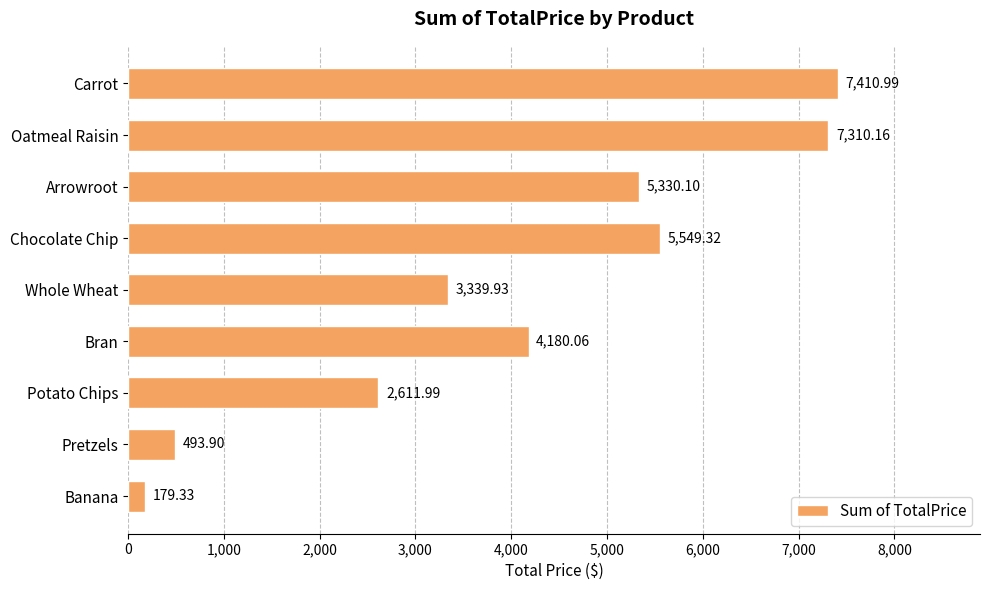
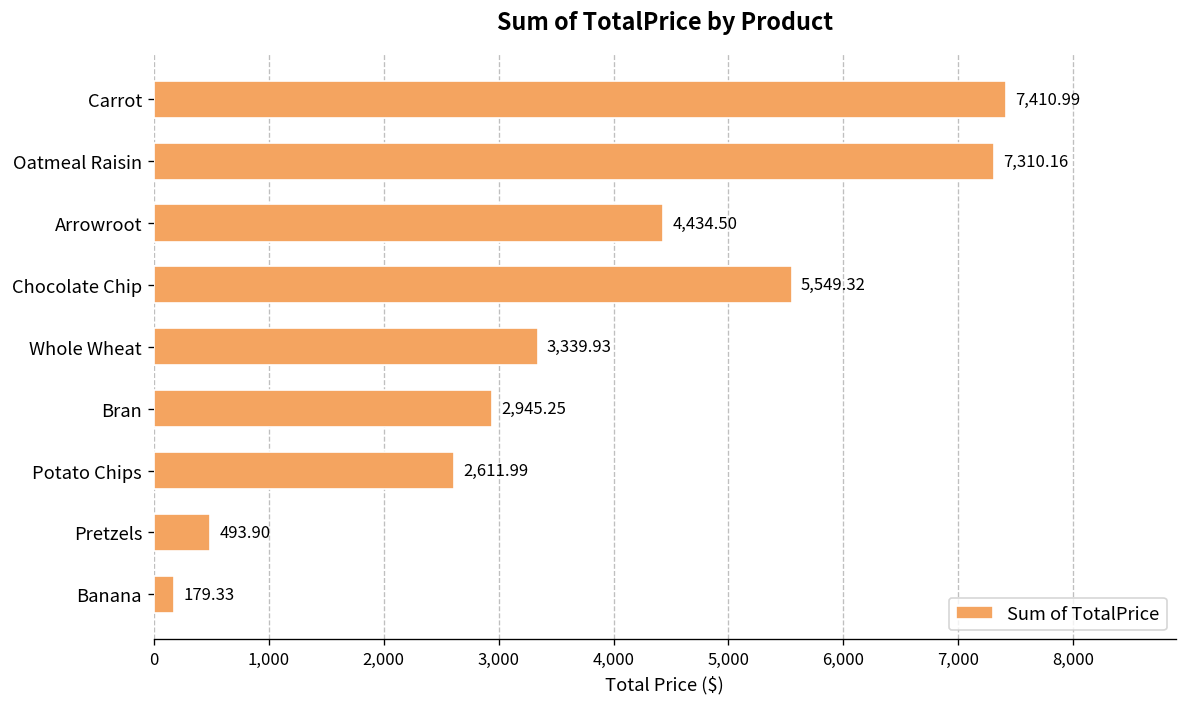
Arrowroot: 5,330.10 -> 4,434.50
Bran: 4,180.06 -> 2,945.25
